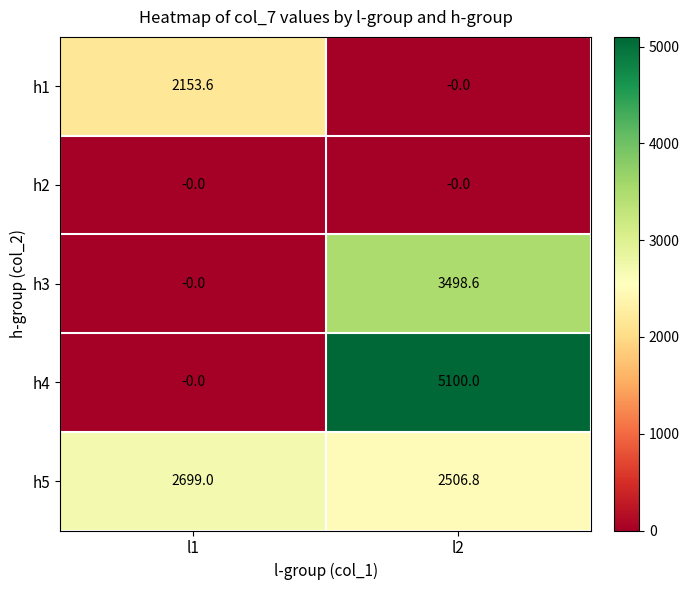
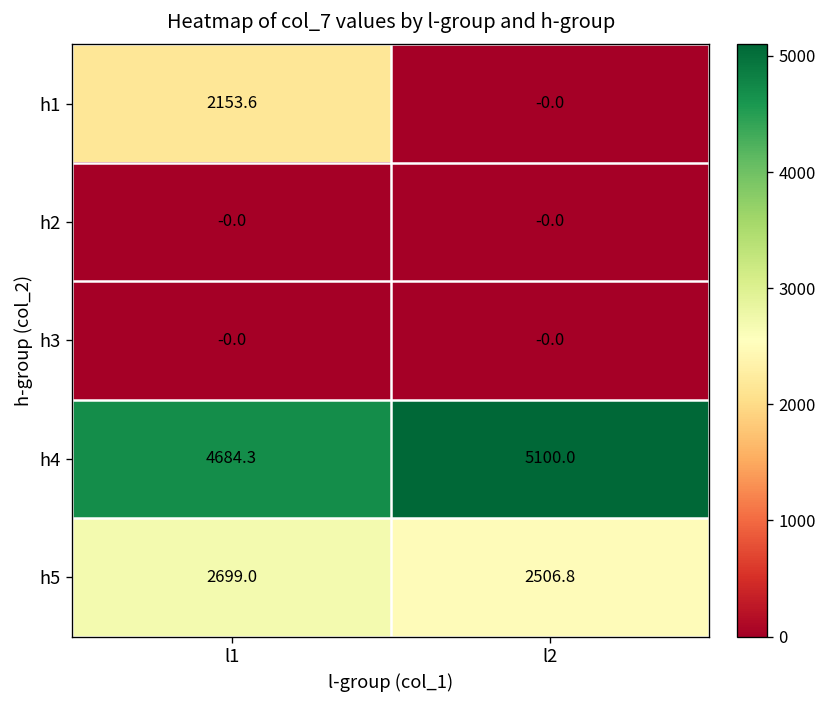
h3, l2: 3498.6 -> -0.0
h4, l1: -0.0 -> 4684.3
